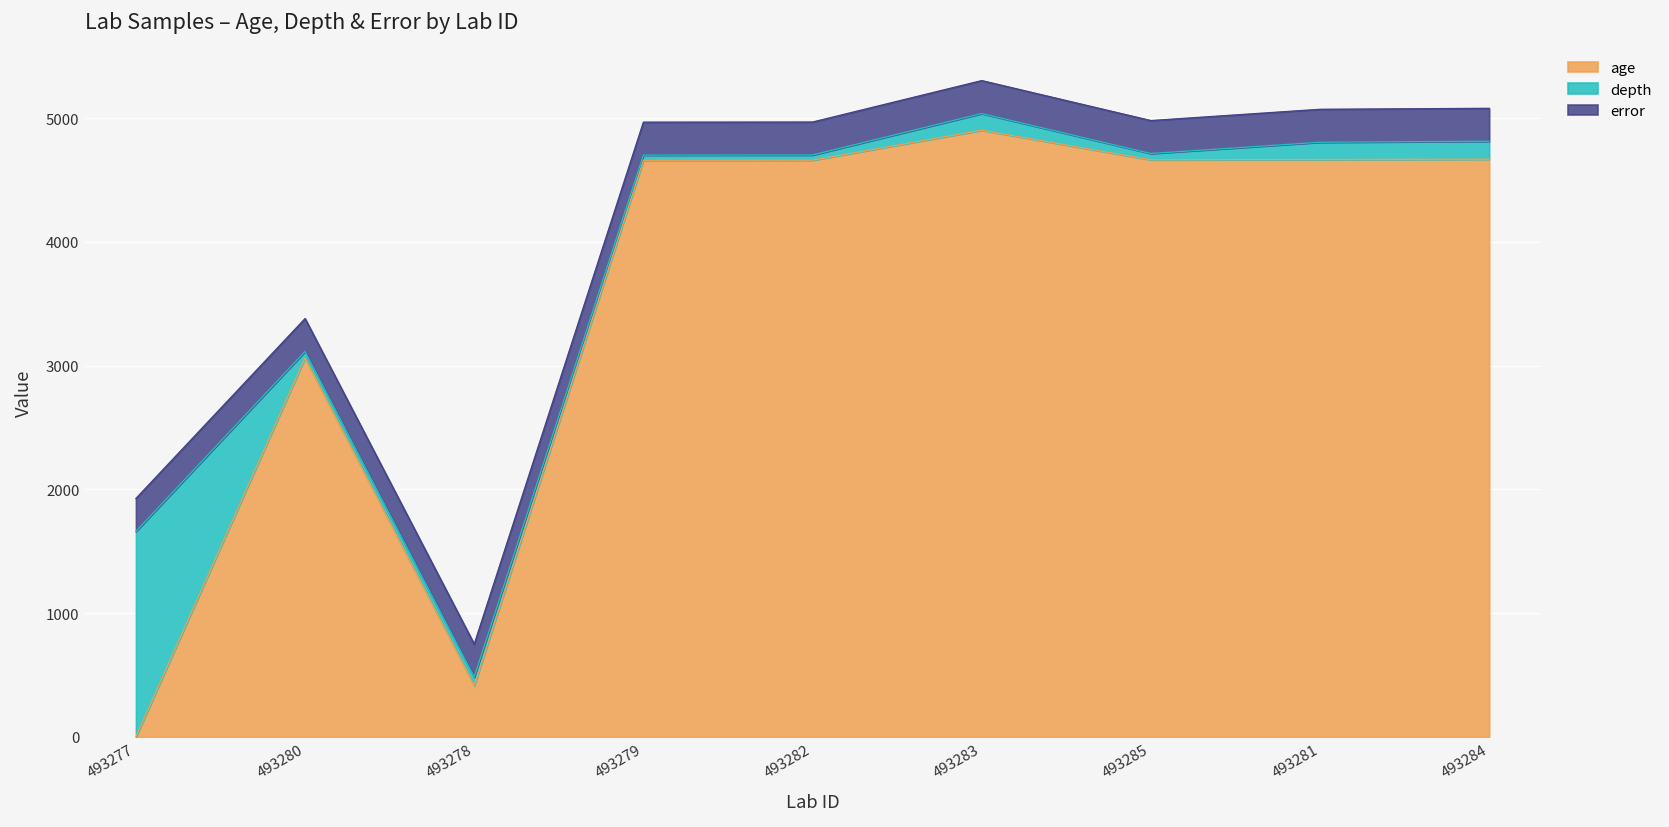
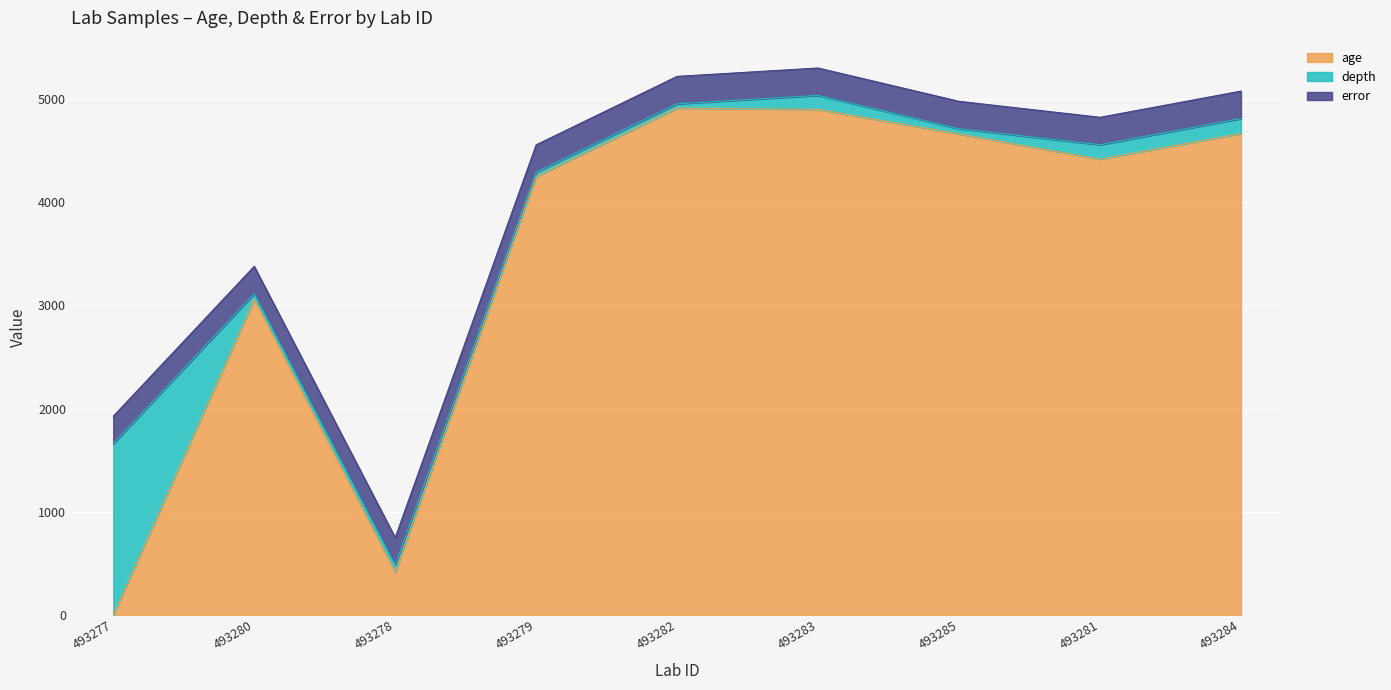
age, 493279: 4660 -> 4250
age, 493282: 4660 -> 4910
age, 493281: 4670 -> 4420
